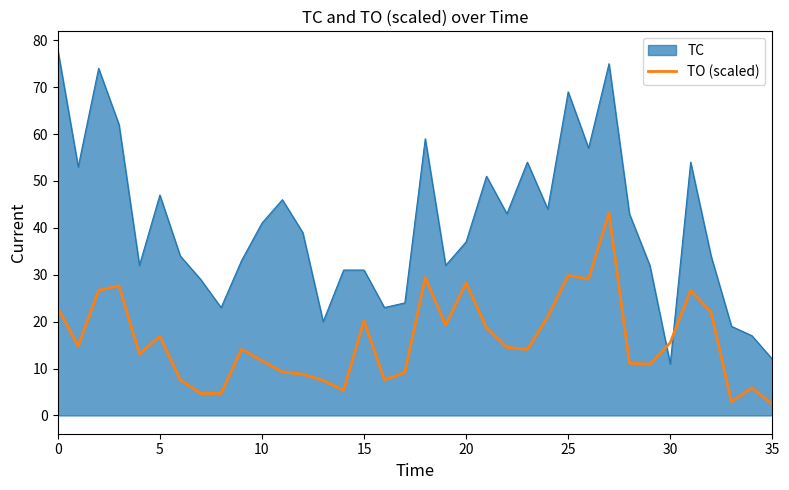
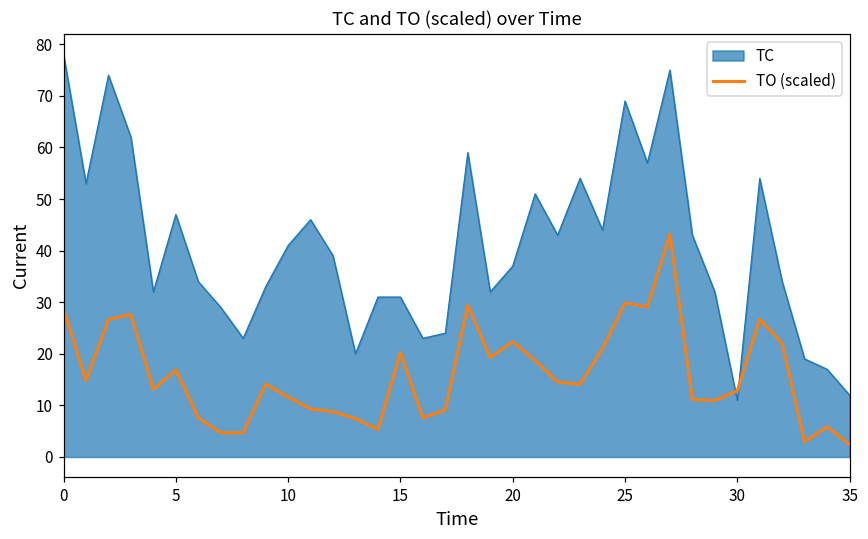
TO (scaled), 0: 23 -> 29
TO (scaled), 20: 28 -> 22
TO (scaled), 30: 16 -> 13
